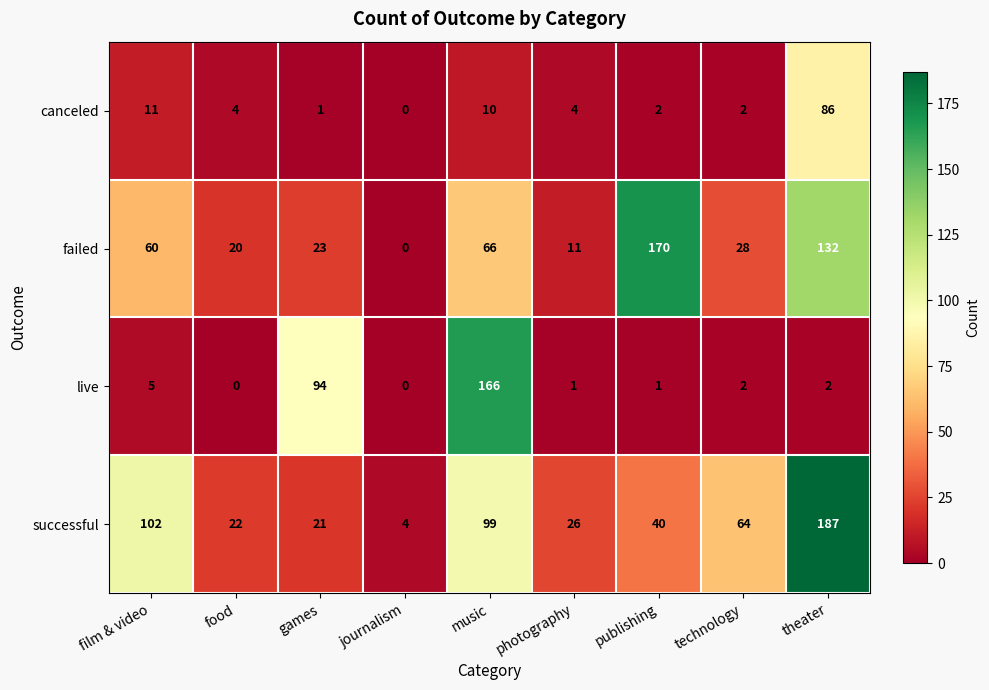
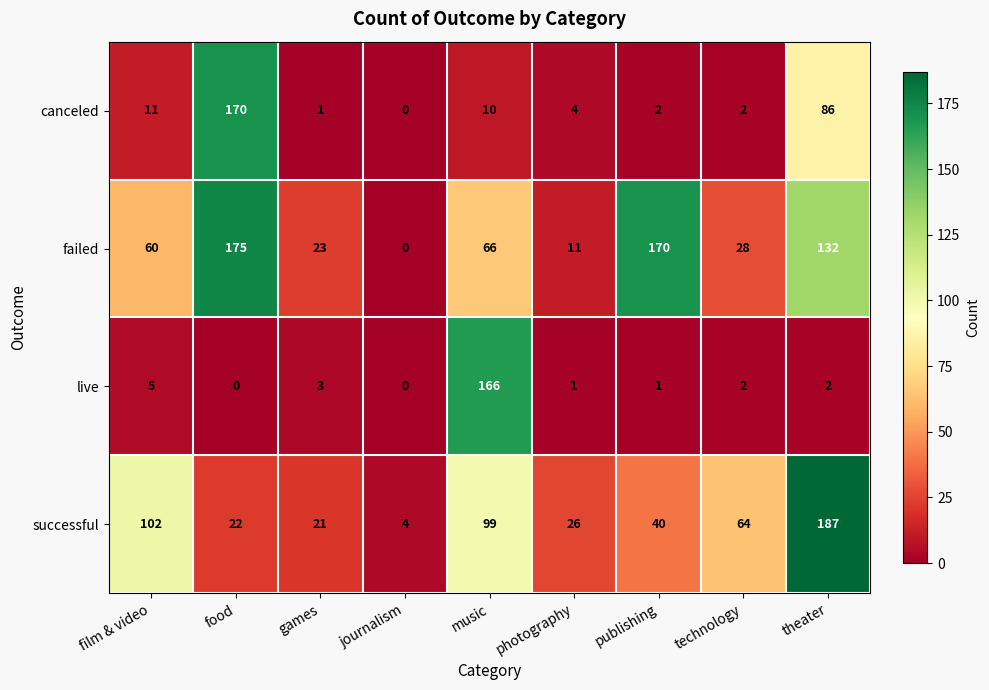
canceled, food: 4 -> 170
failed, food: 20 -> 175
live, games: 94 -> 3
